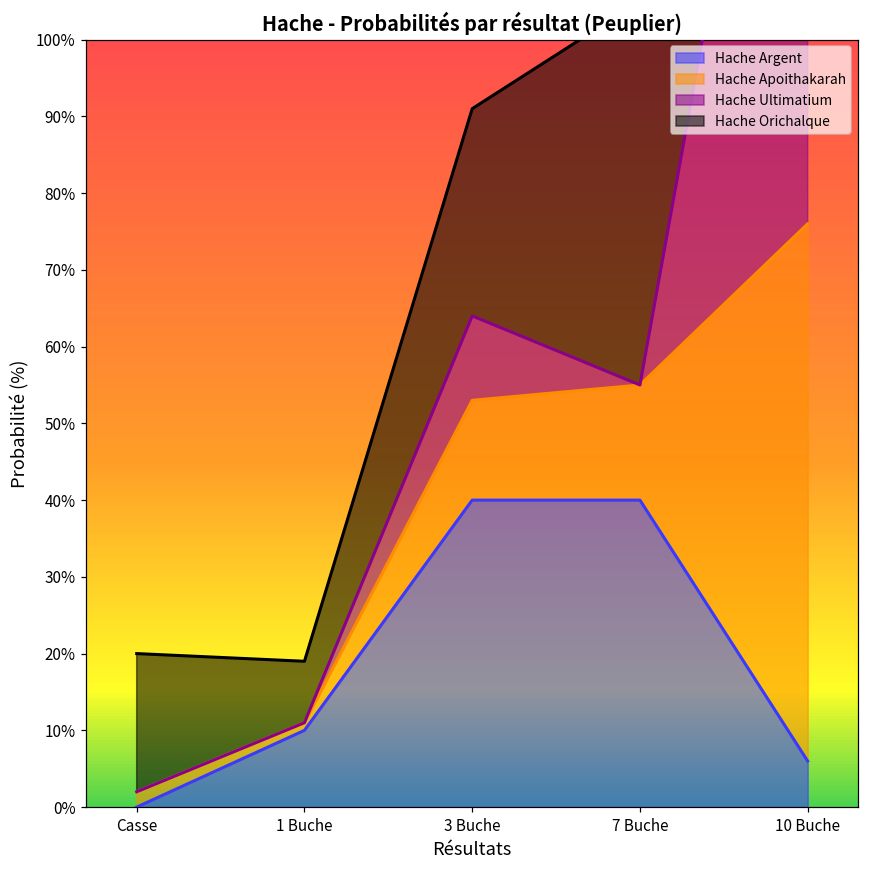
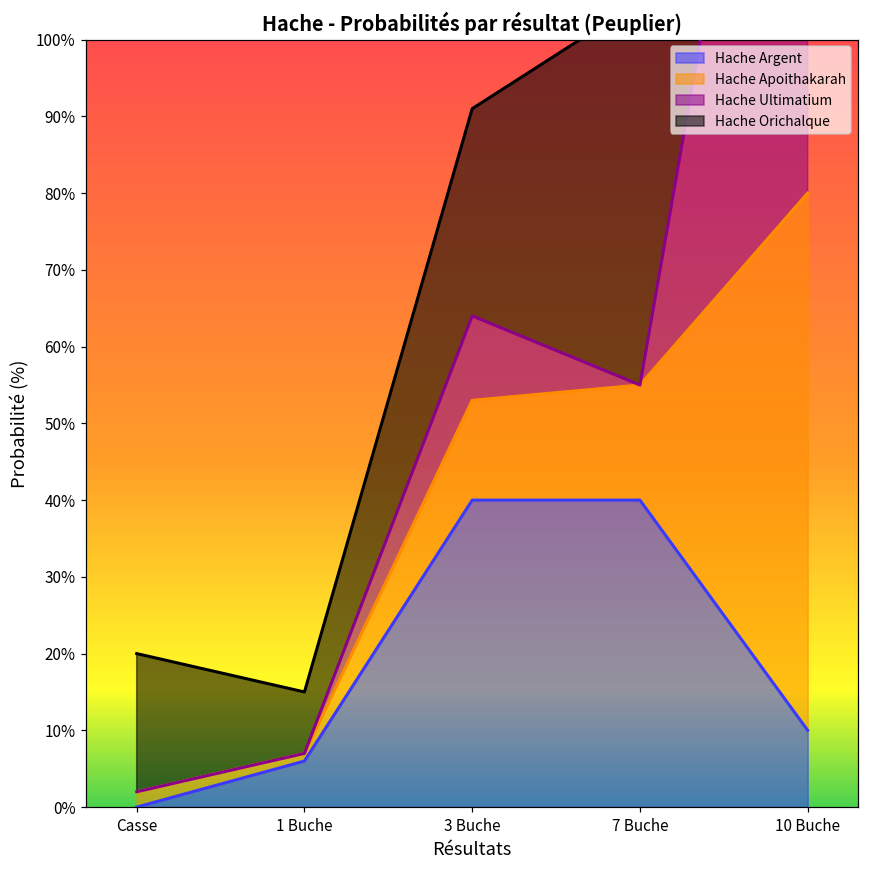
Hache Argent, 1 Buche: 10% -> 6%
Hache Argent, 10 Buche: 6% -> 10%
